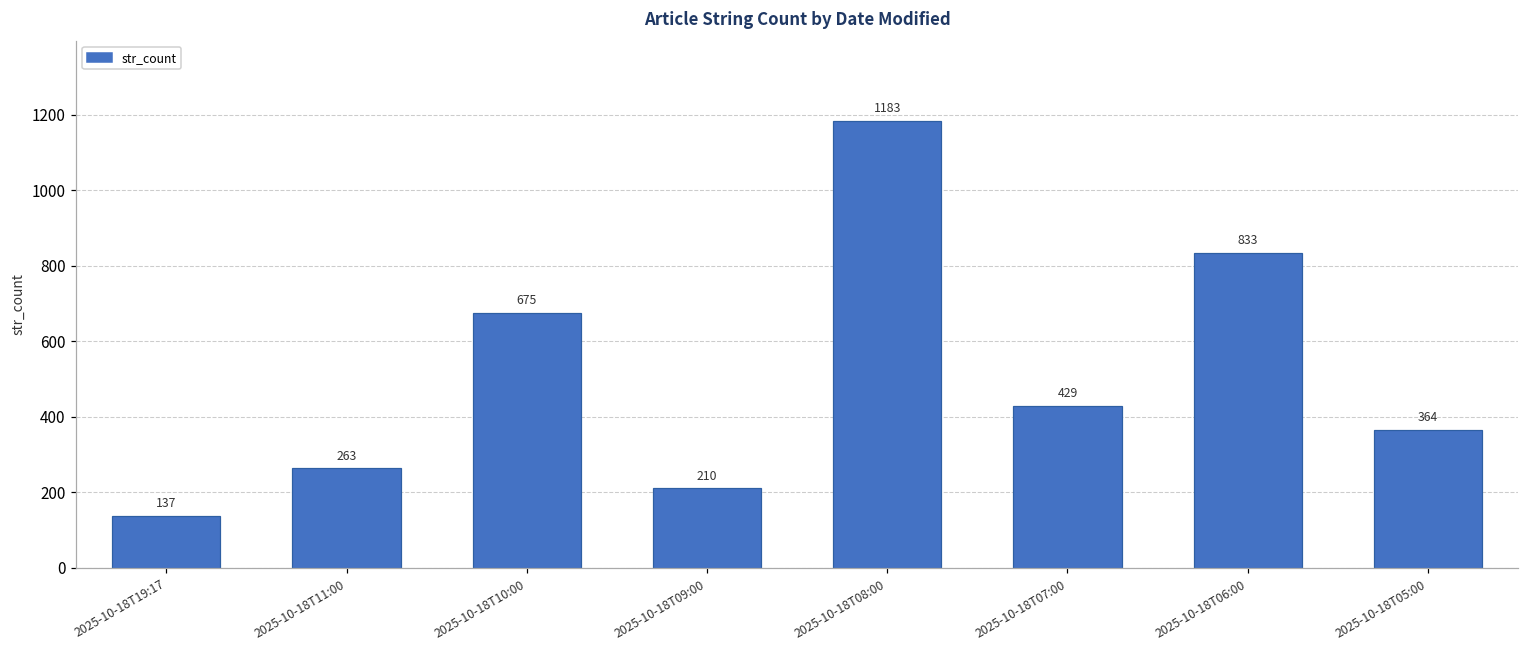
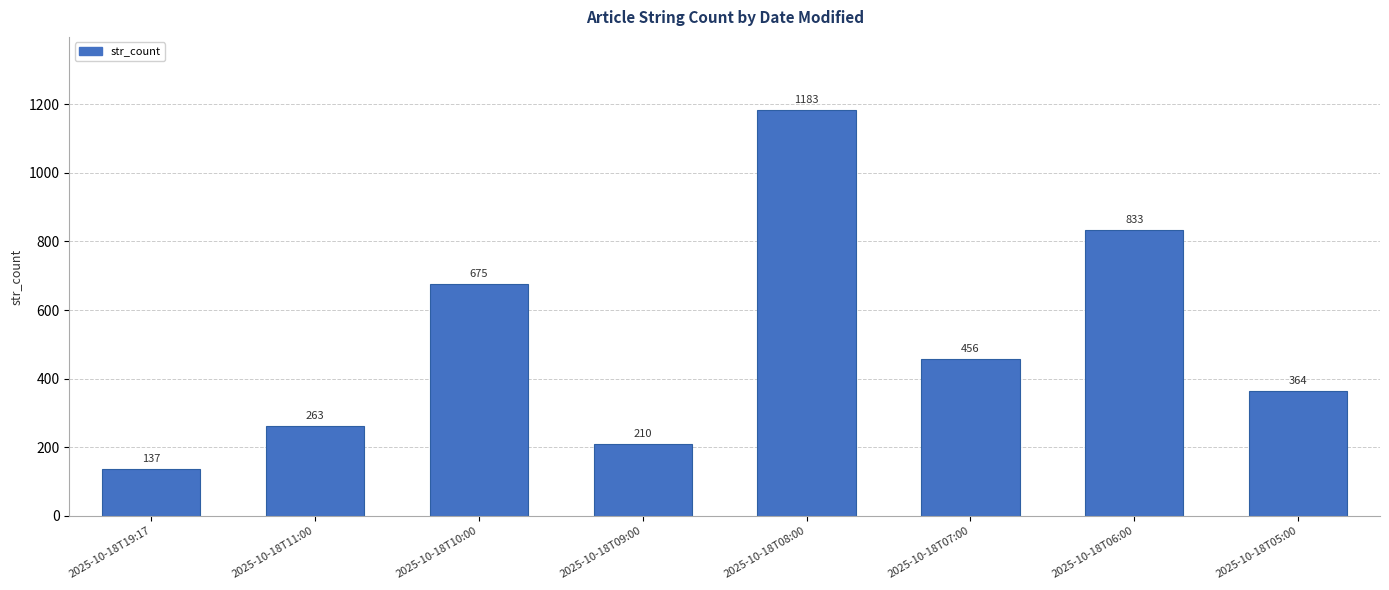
2025-10-18T07:00: 429 -> 456
